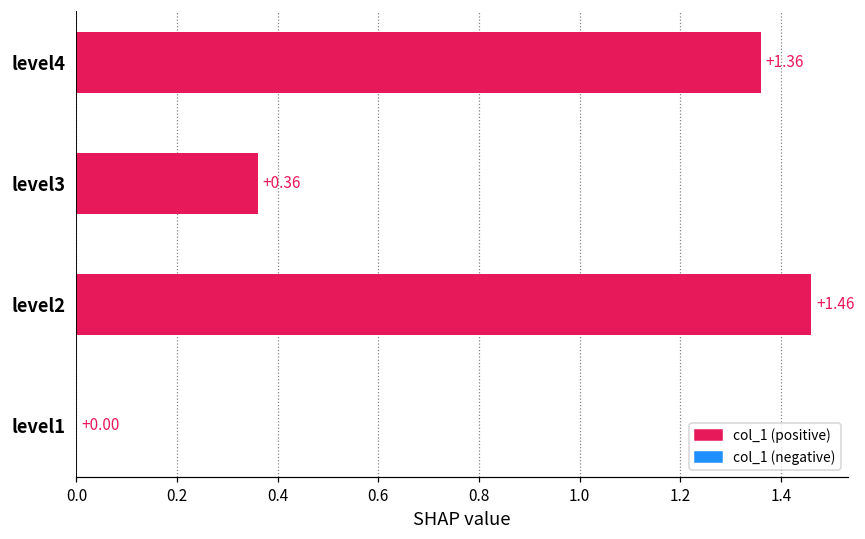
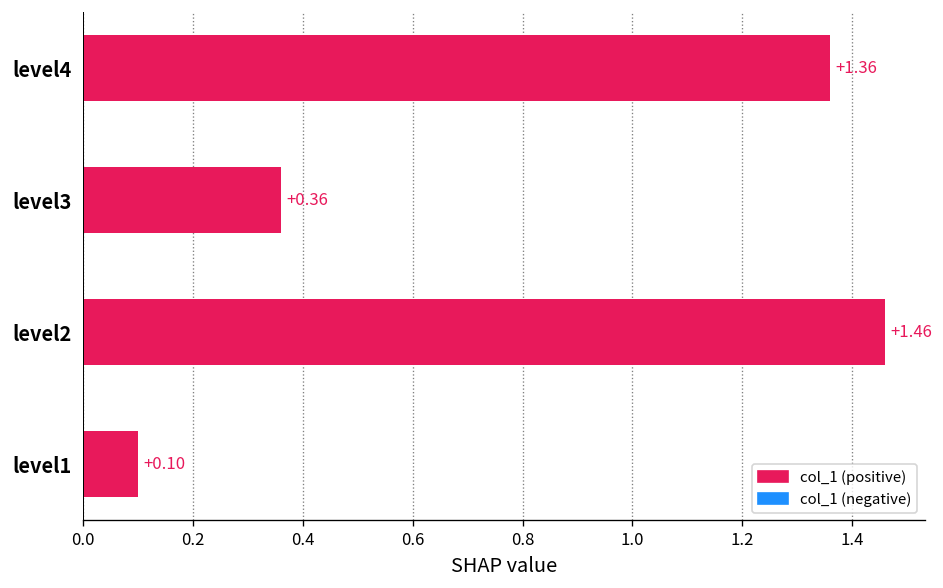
level1: +0.00 -> +0.10
